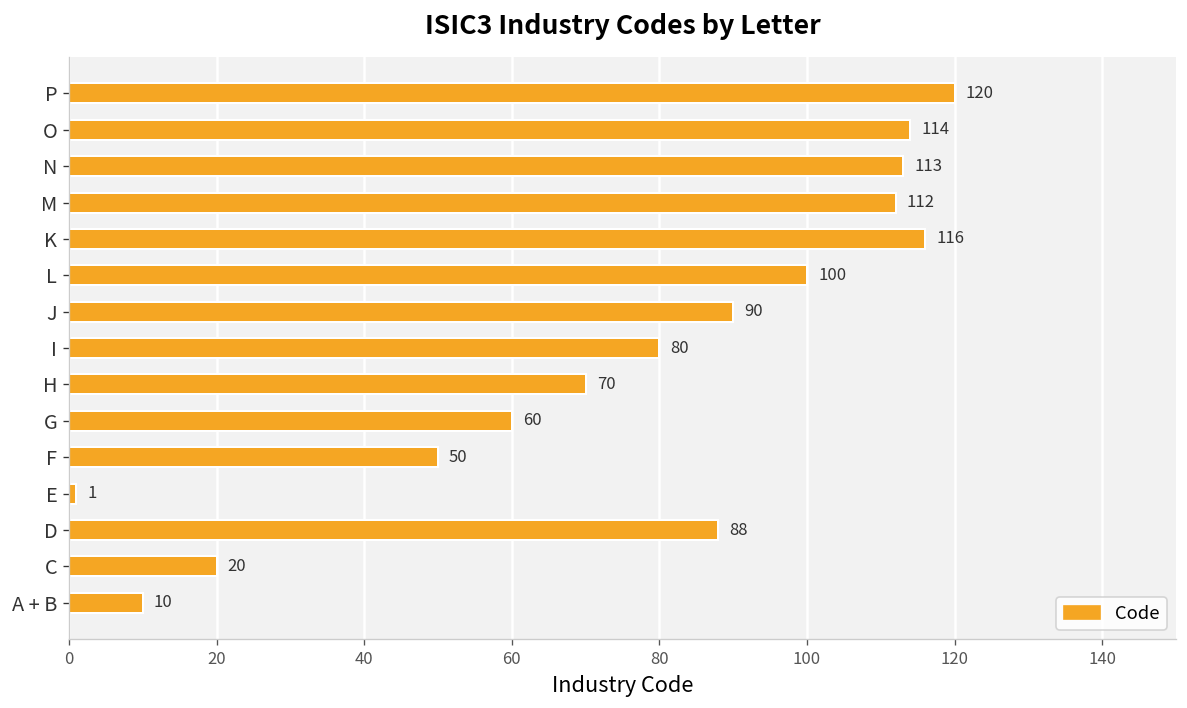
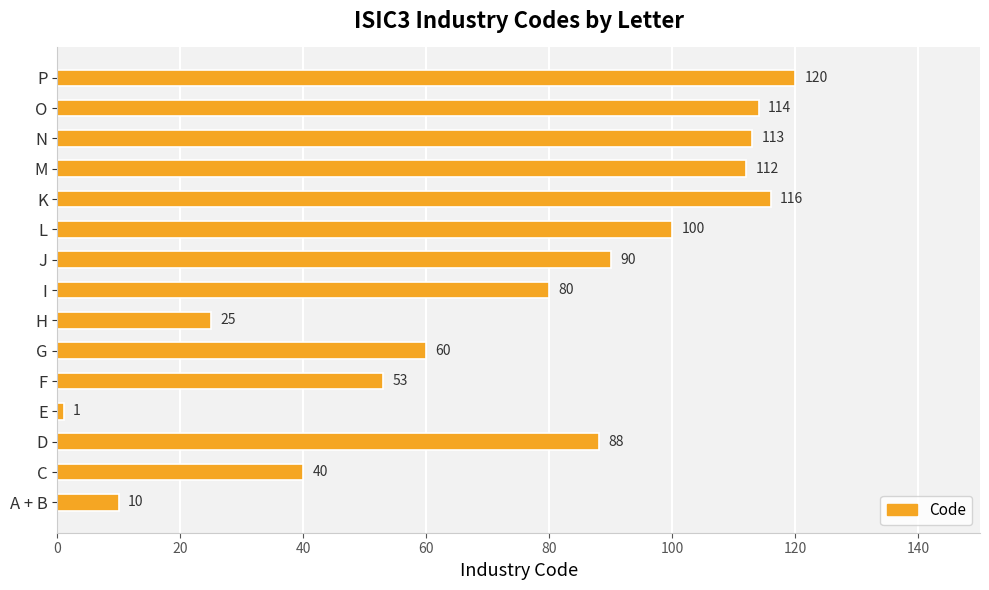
H: 70 -> 25
F: 50 -> 53
C: 20 -> 40
